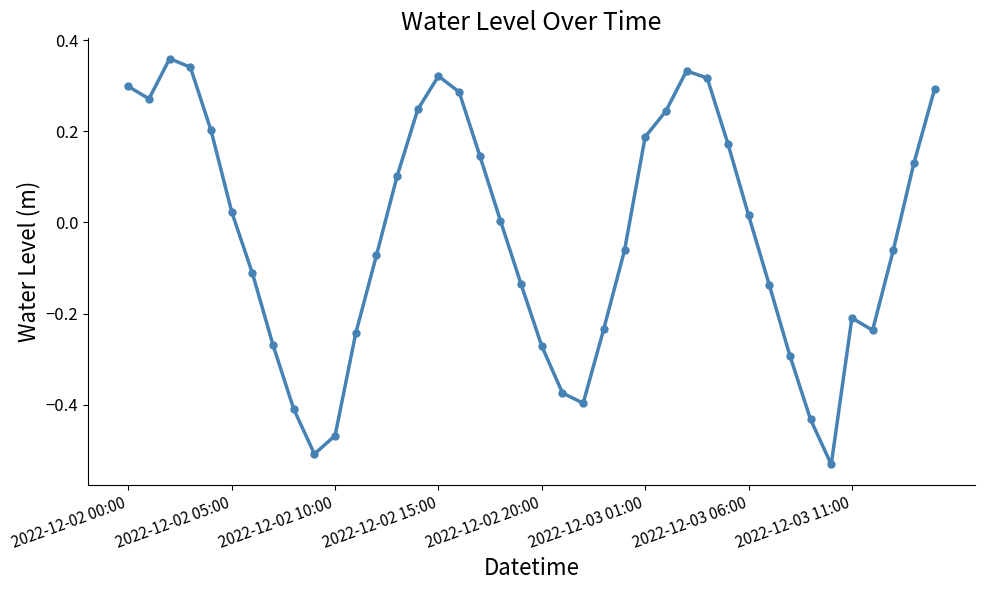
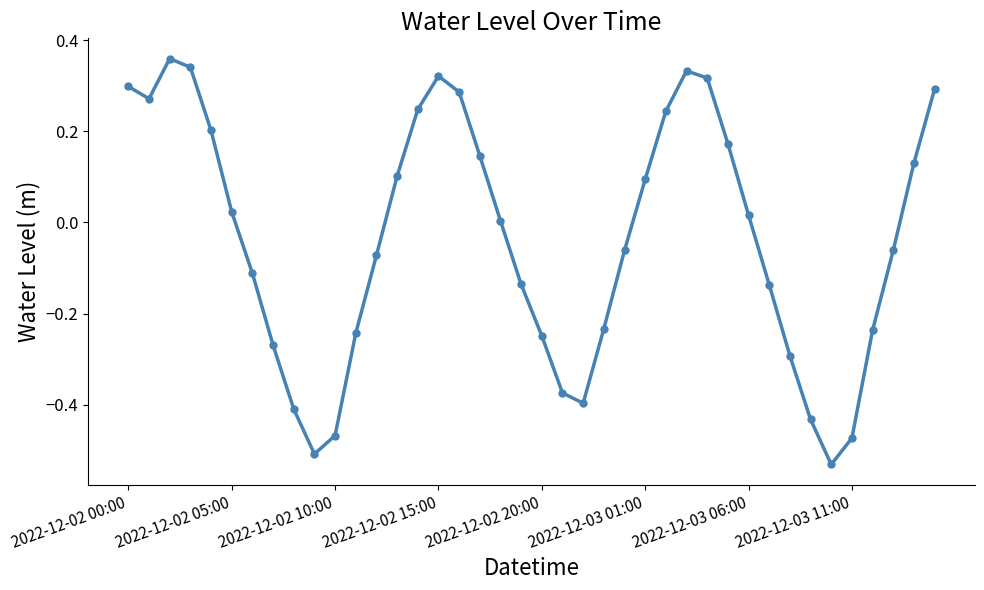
2022-12-02 20:00: -0.27 -> -0.25
2022-12-03 01:00: 0.19 -> 0.09
2022-12-03 11:00: -0.21 -> -0.47
